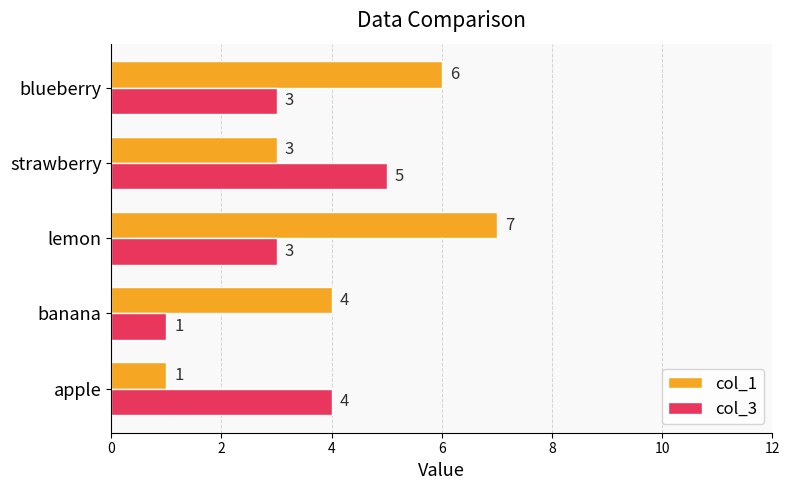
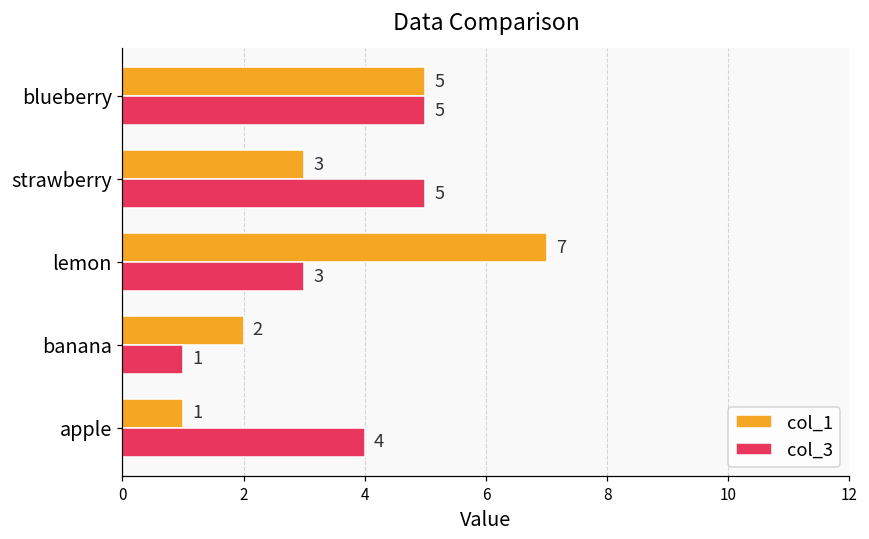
col_1, blueberry: 6 -> 5
col_3, blueberry: 3 -> 5
col_1, banana: 4 -> 2
